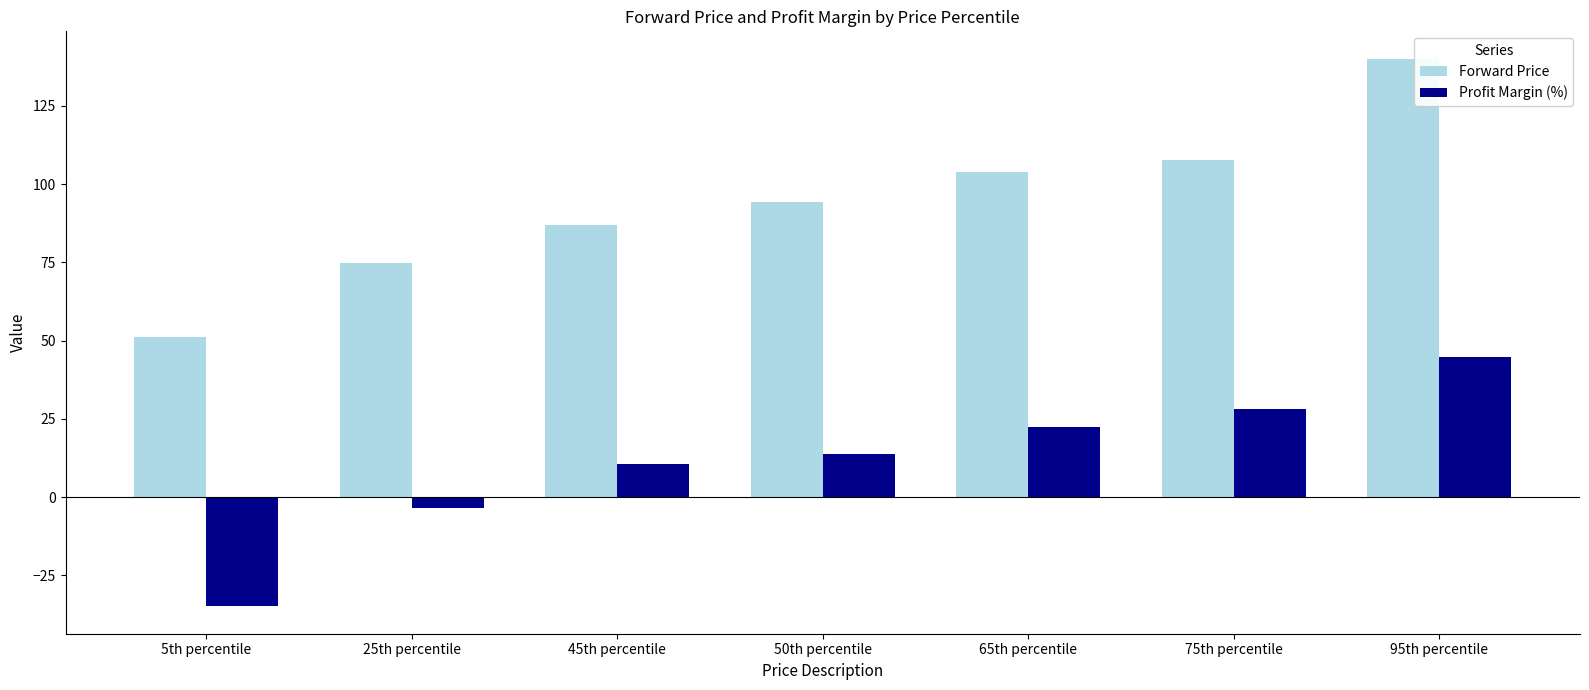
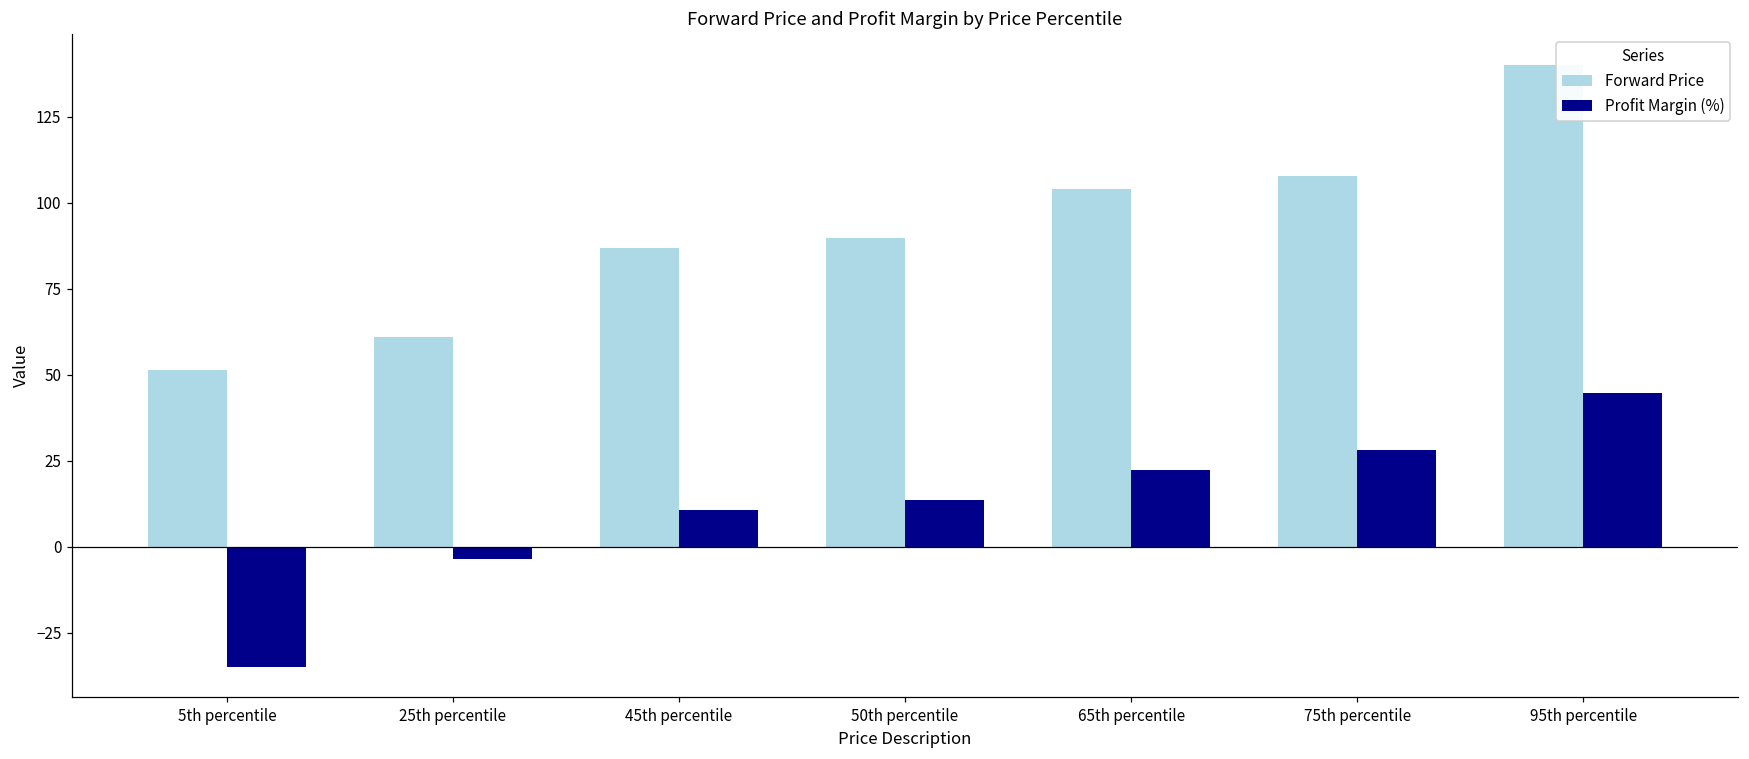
Forward Price, 25th percentile: 75 -> 61
Forward Price, 50th percentile: 94 -> 90
